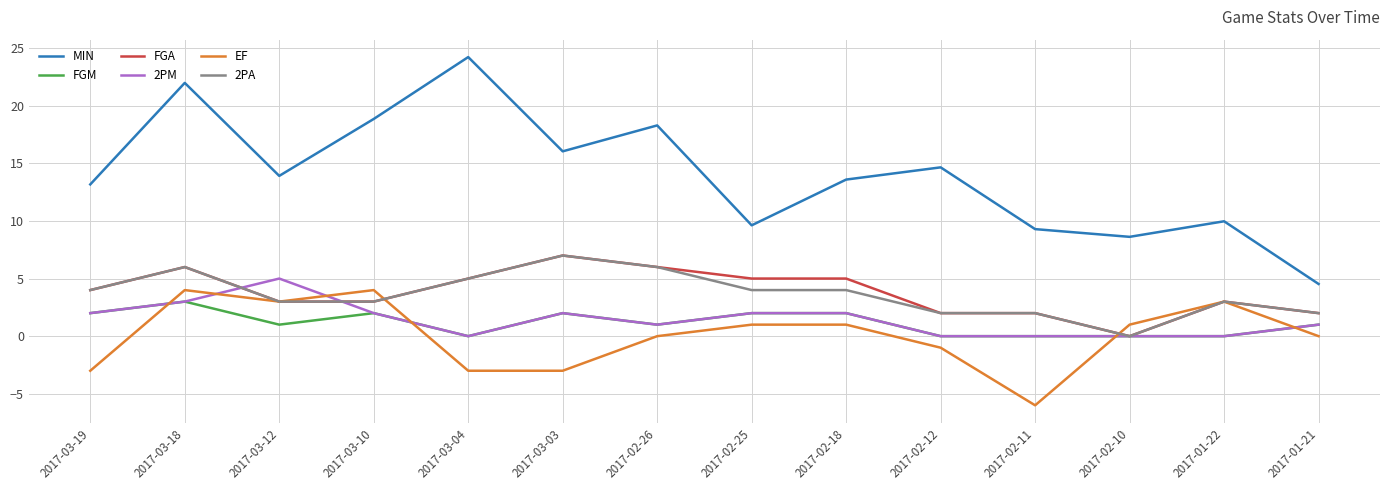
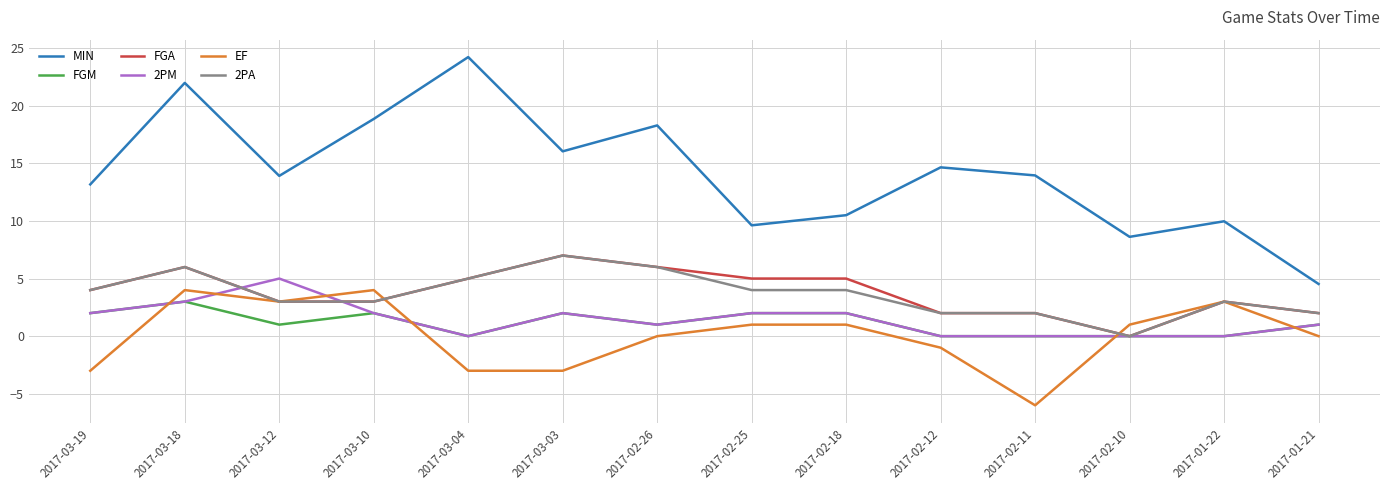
MIN, 2017-02-18: 13.6 -> 10.5
MIN, 2017-02-11: 9.3 -> 14.0
